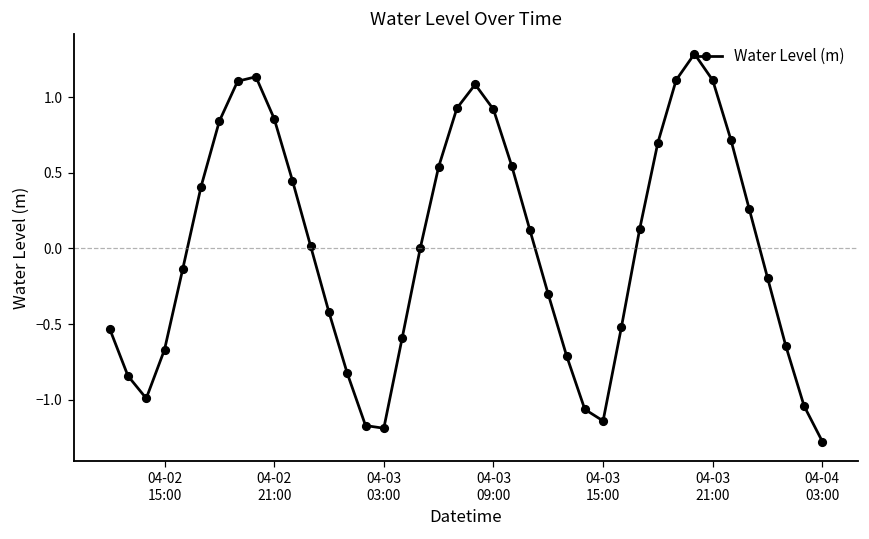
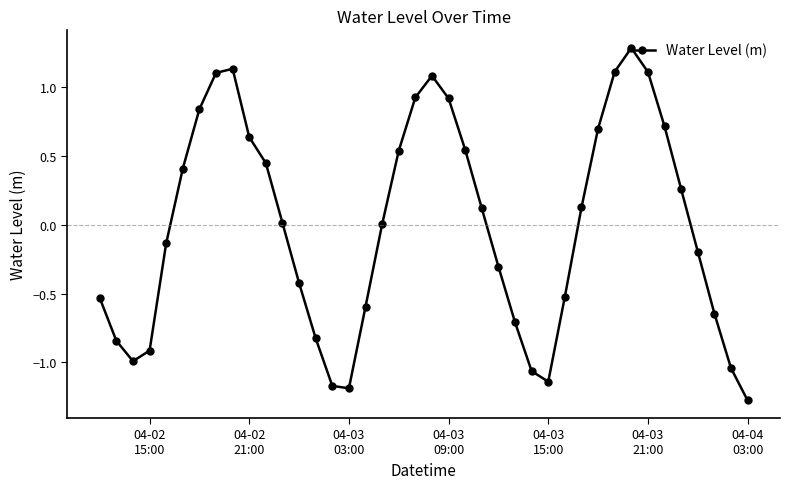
04-02 15:00: -0.67 -> -0.92
04-02 21:00: 0.86 -> 0.64
